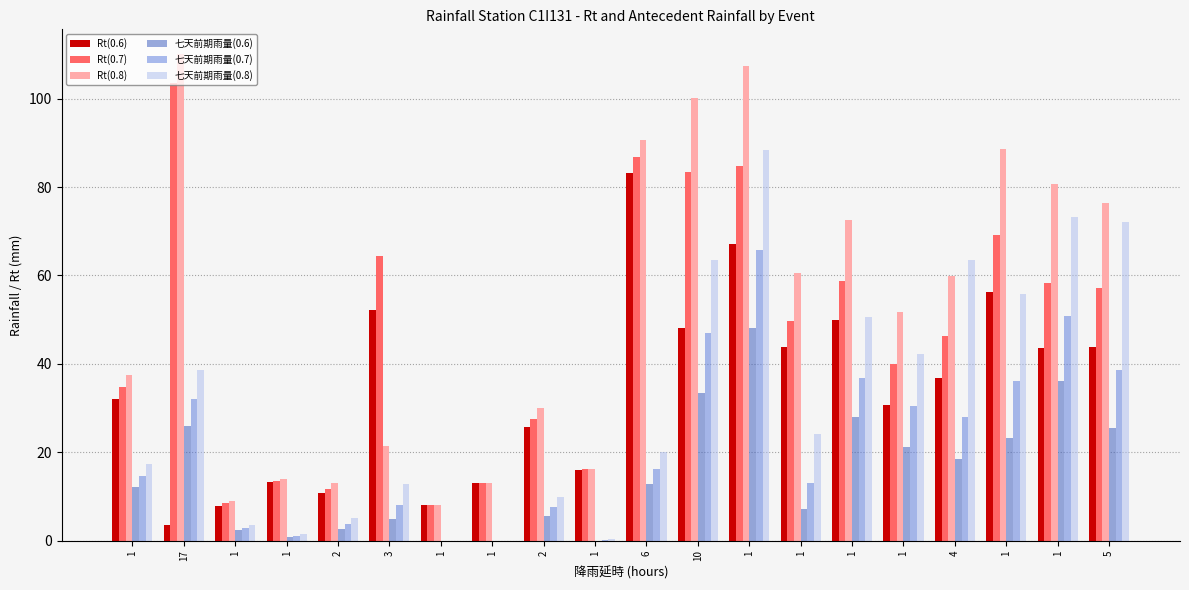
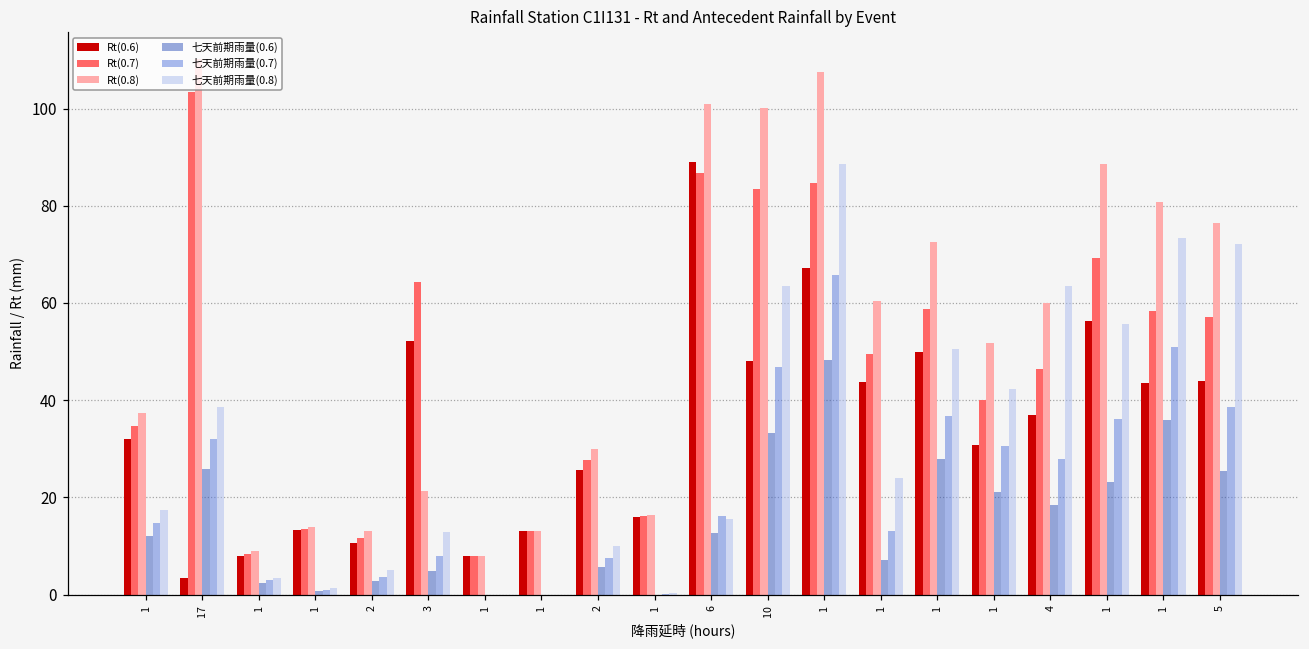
Rt(0.6), 6: 83 -> 89
Rt(0.8), 6: 91 -> 101
七天前期雨量(0.8), 6: 20 -> 16
